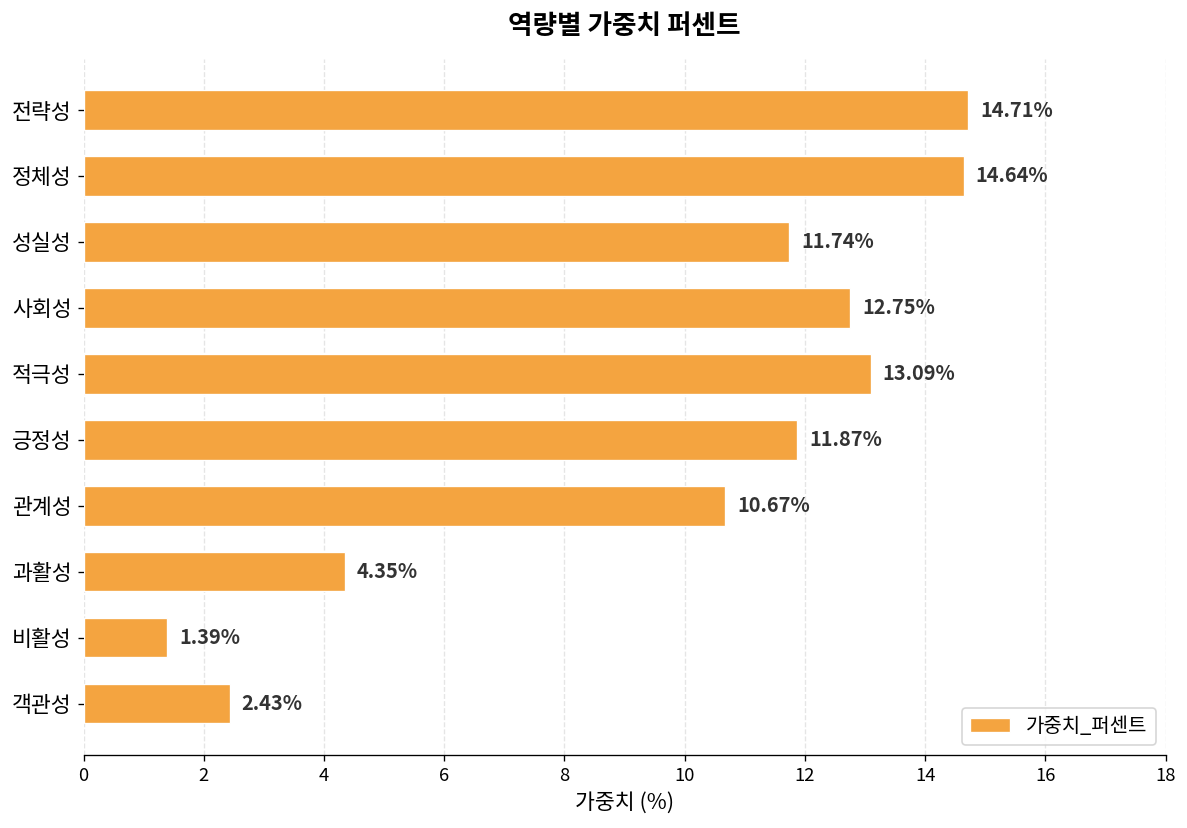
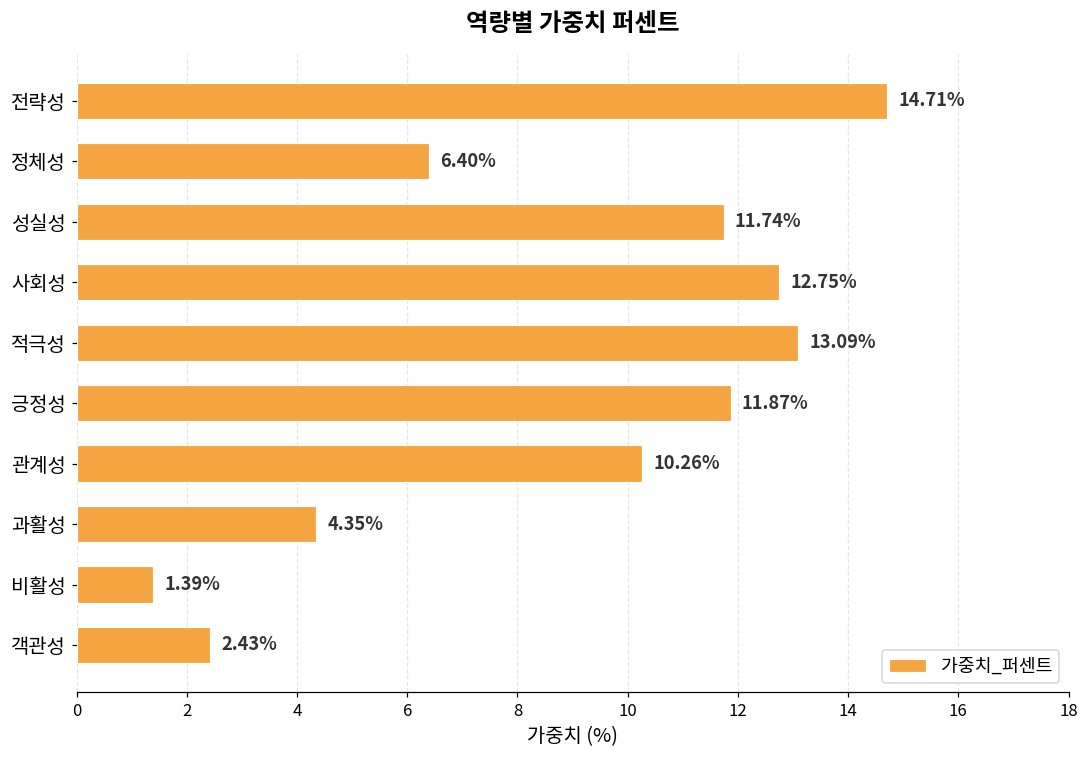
정체성: 14.64% -> 6.40%
관계성: 10.67% -> 10.26%
